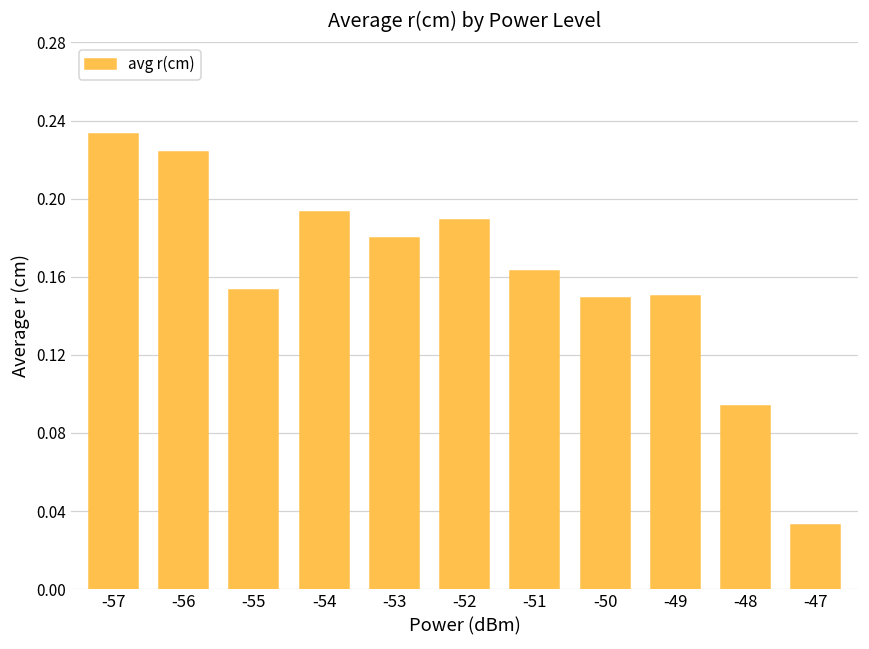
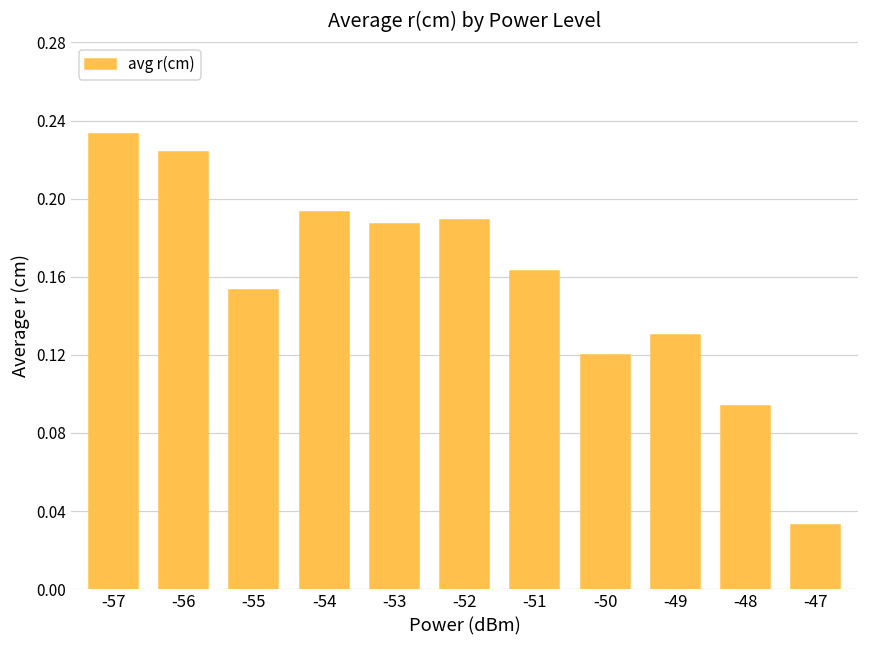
-53: 0.180 -> 0.187
-50: 0.149 -> 0.120
-49: 0.15 -> 0.13
